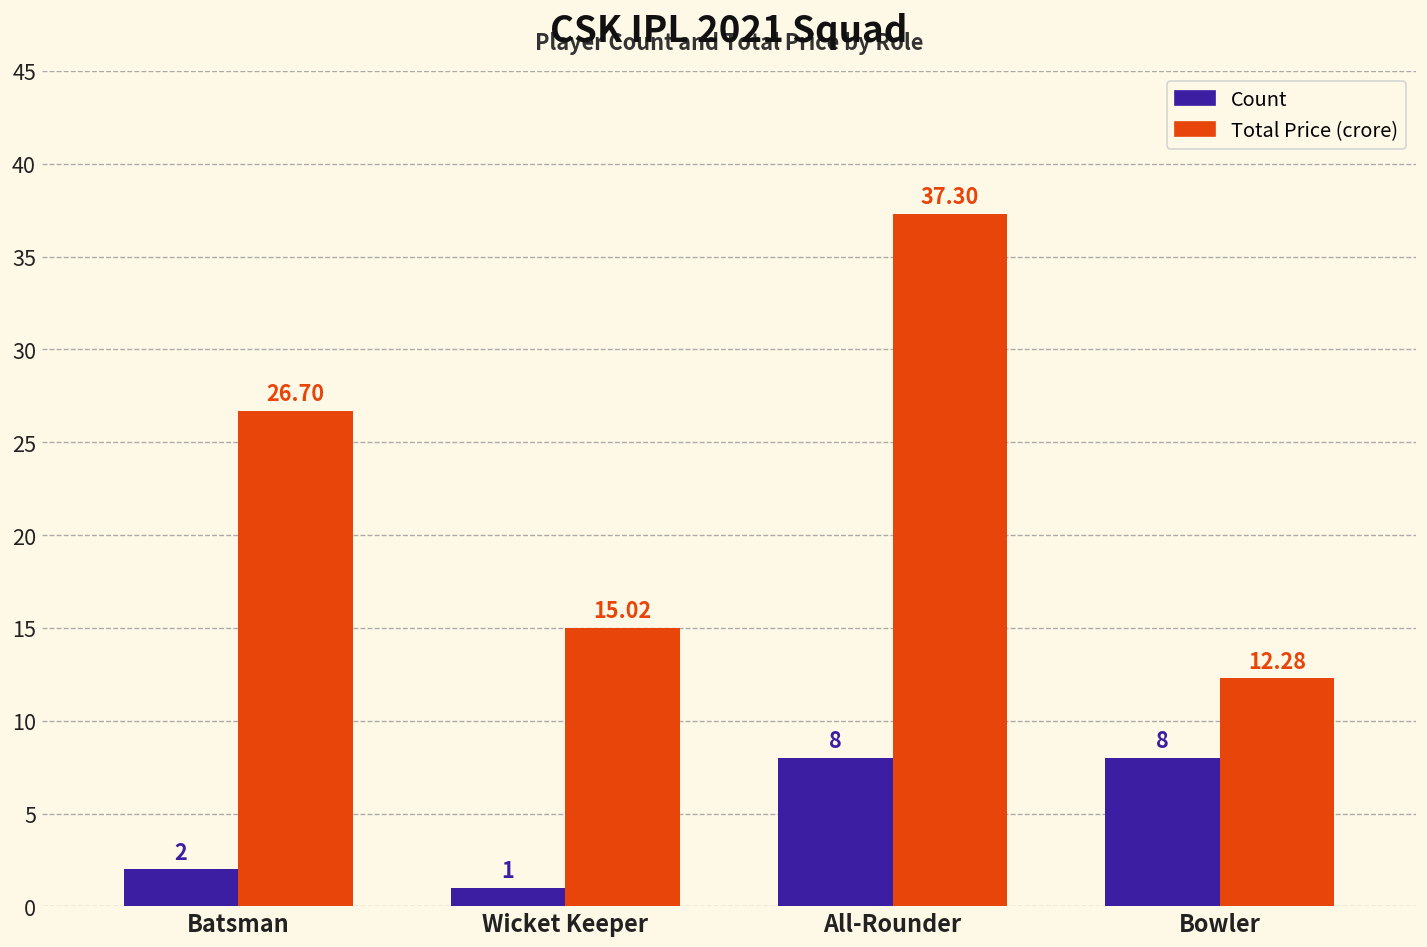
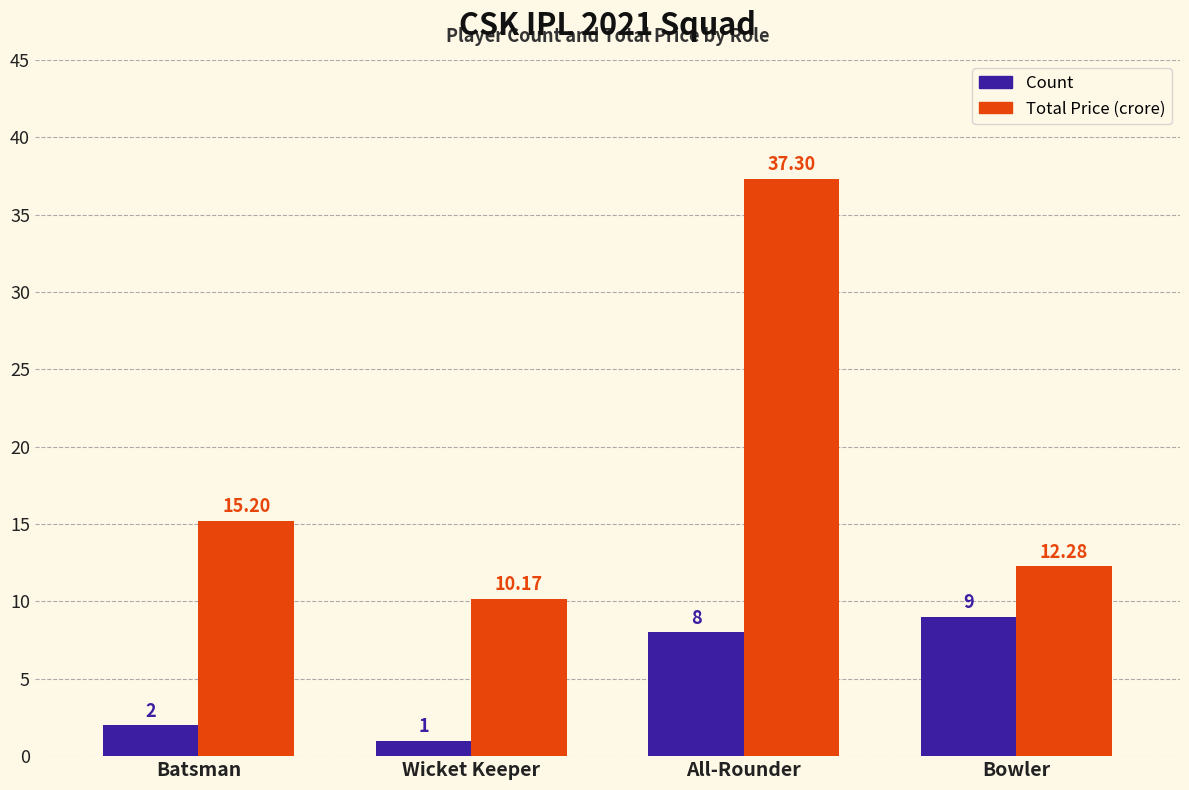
Total Price (crore), Batsman: 26.70 -> 15.20
Total Price (crore), Wicket Keeper: 15.02 -> 10.17
Count, Bowler: 8 -> 9
